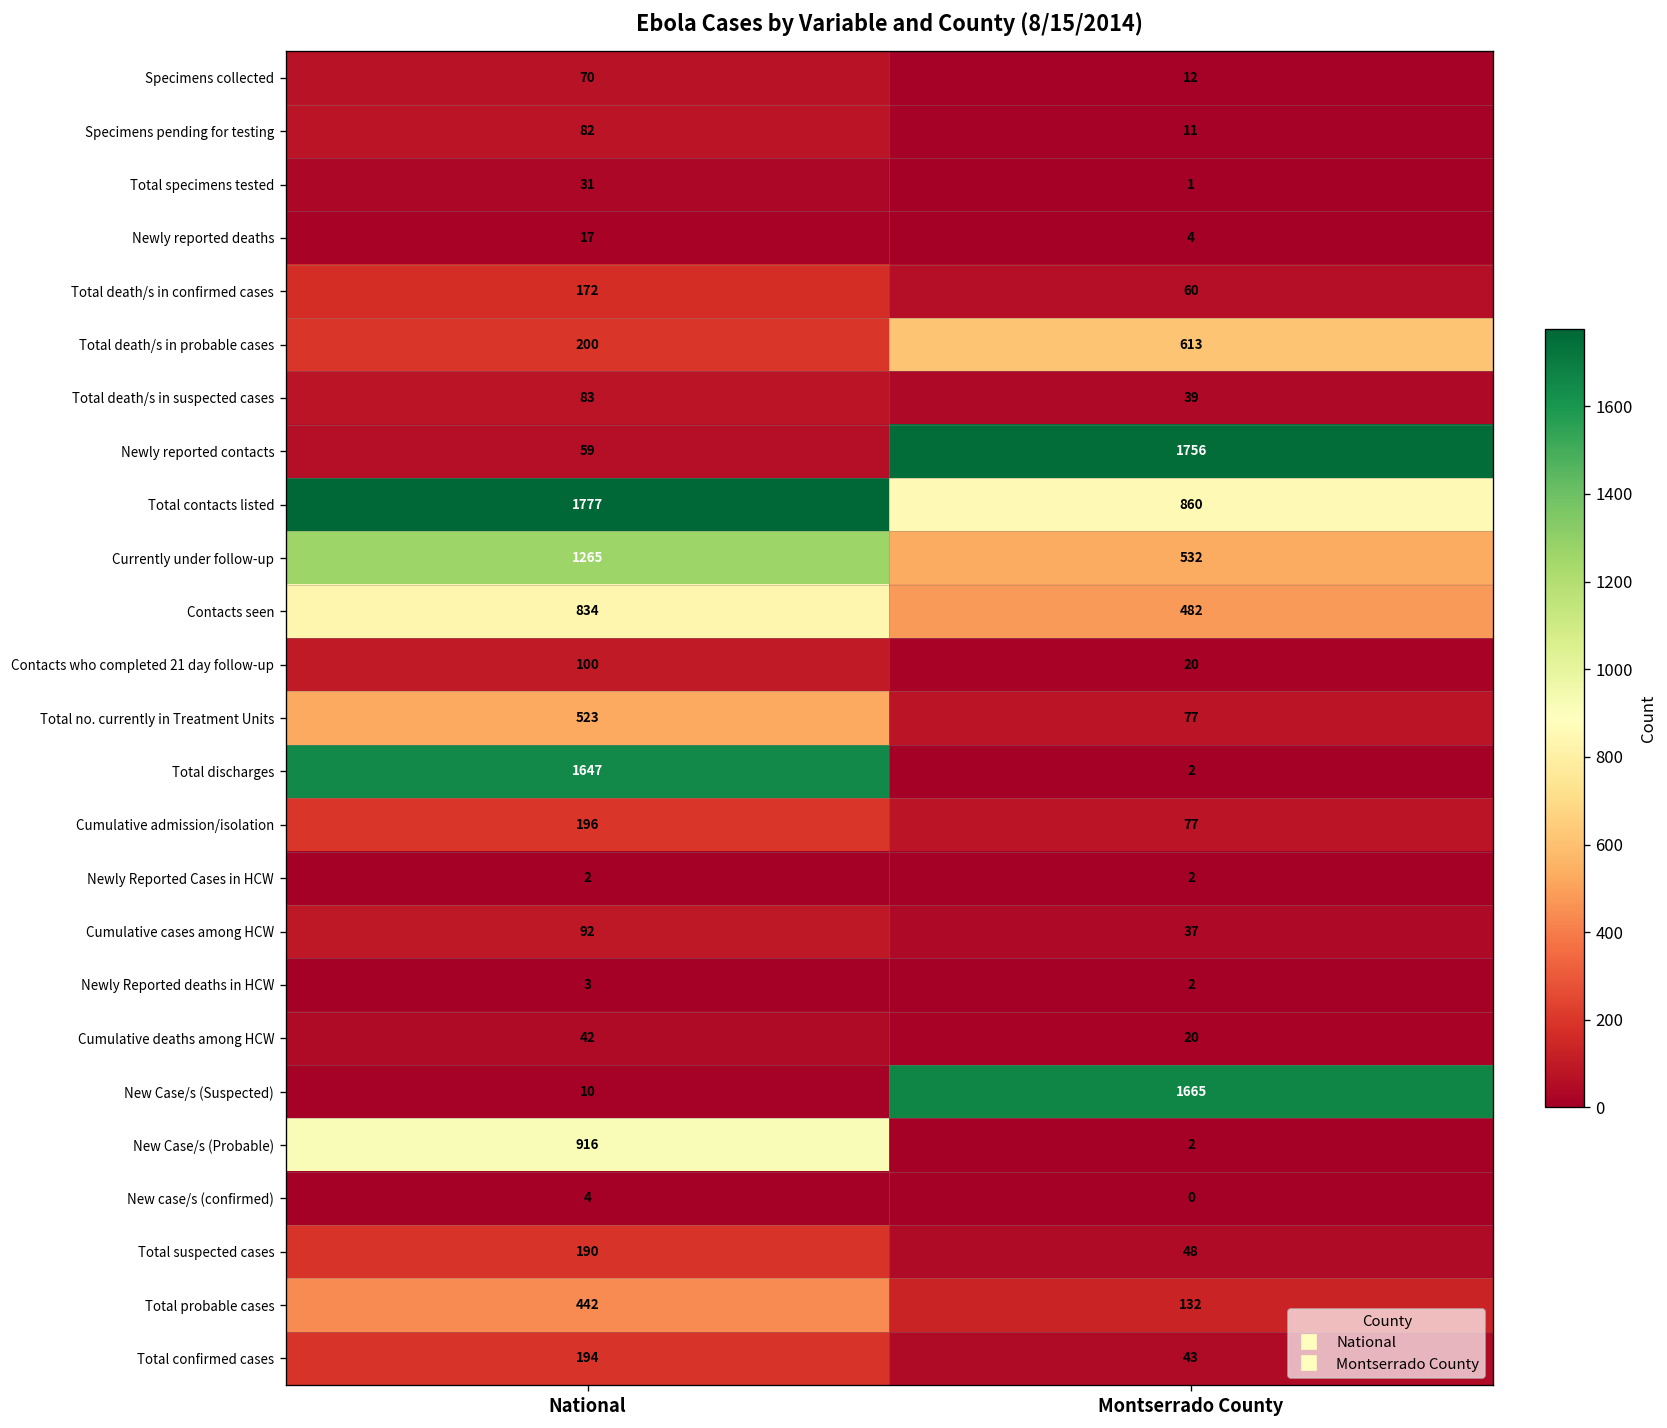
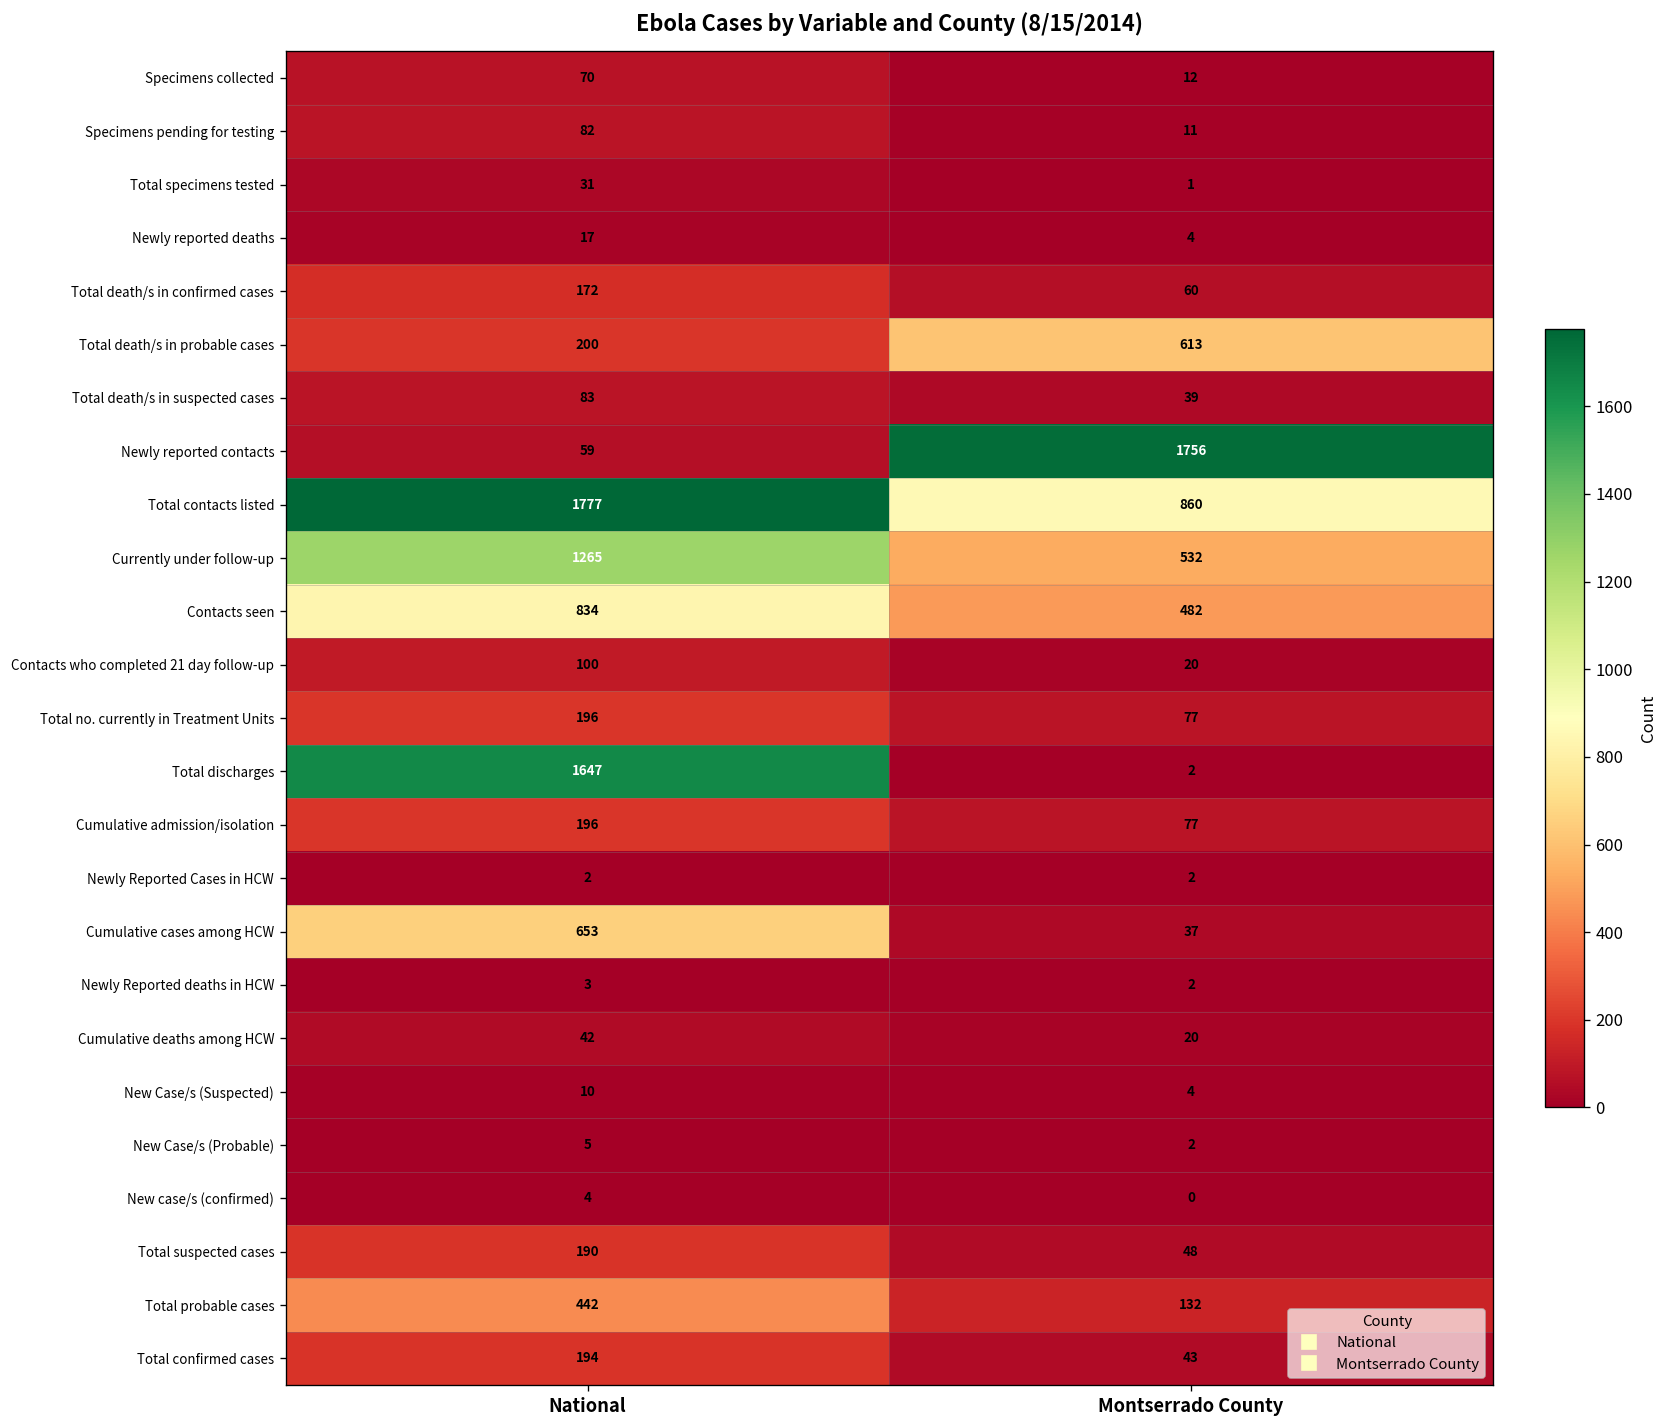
Total no. currently in Treatment Units, National: 523 -> 196
Cumulative cases among HCW, National: 92 -> 653
New Case/s (Suspected), Montserrado County: 1665 -> 4
New Case/s (Probable), National: 916 -> 5
